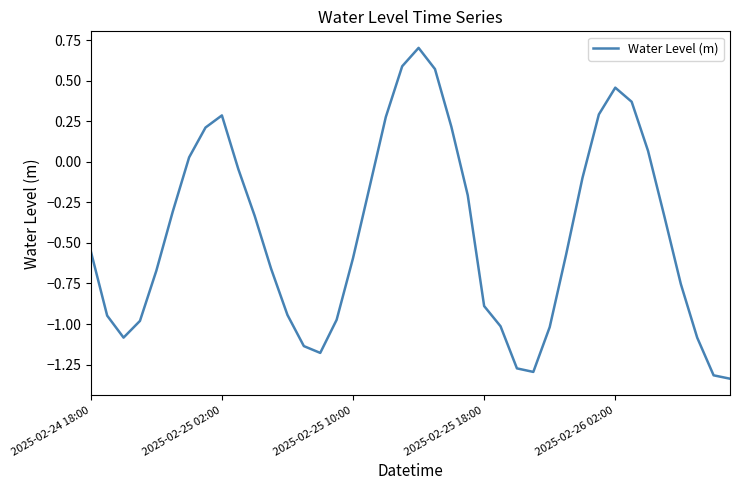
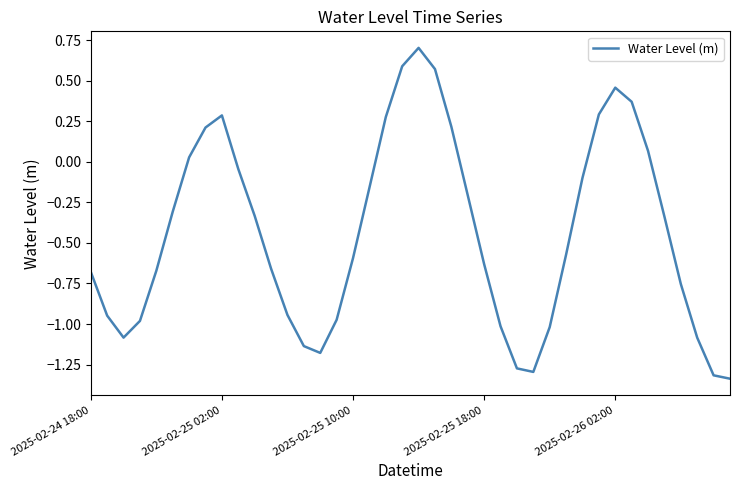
2025-02-24 18:00: -0.55 -> -0.68
2025-02-25 18:00: -0.89 -> -0.63
